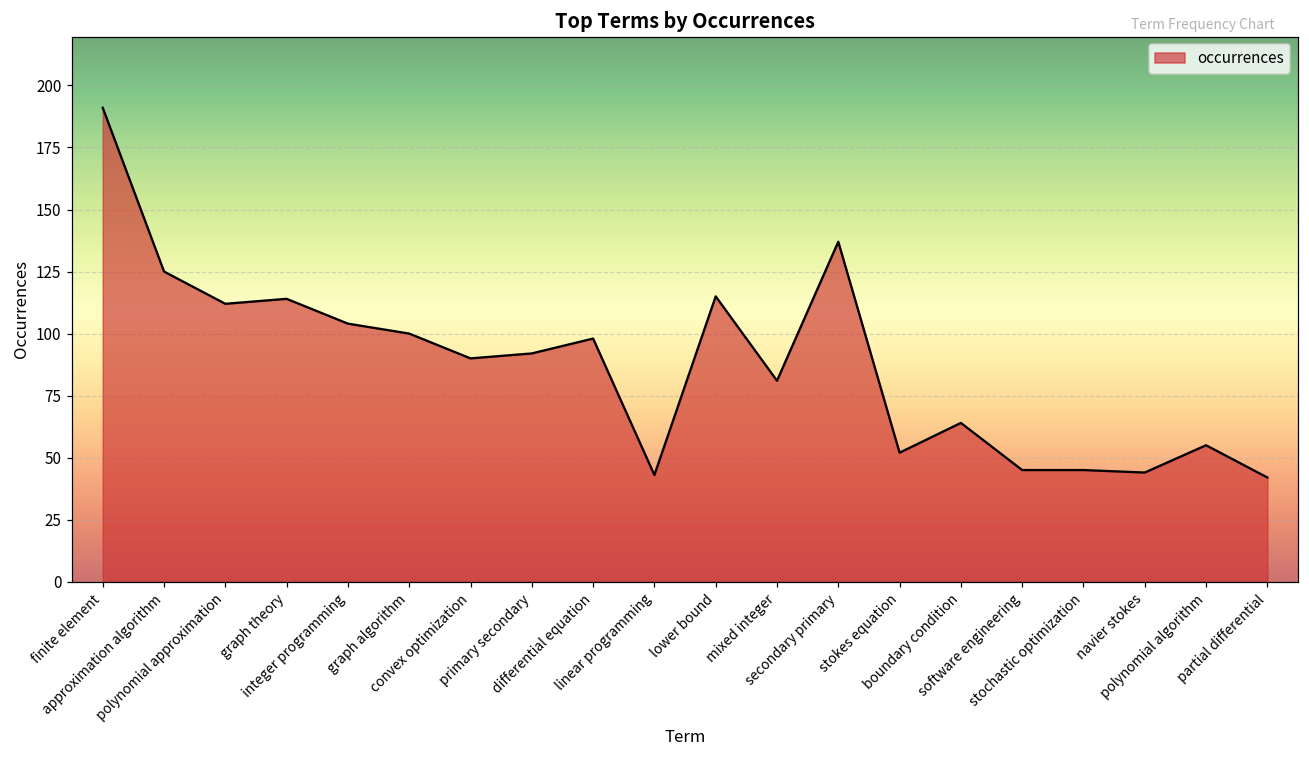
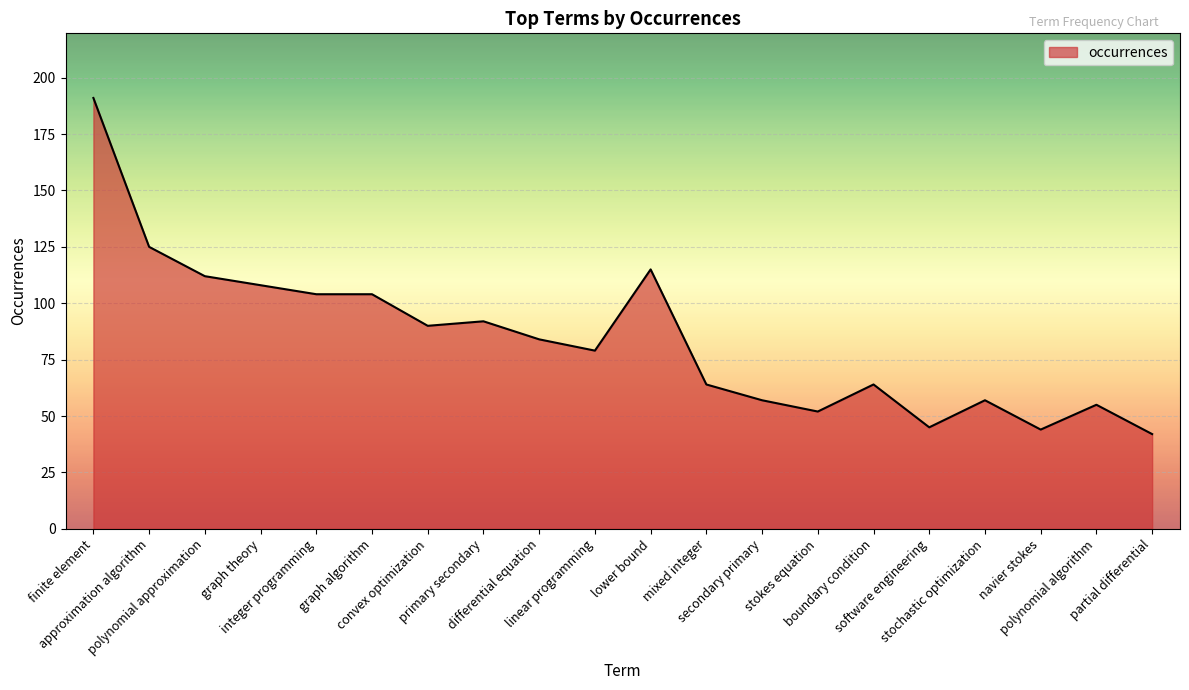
graph theory: 114 -> 108
graph algorithm: 100 -> 104
differential equation: 98 -> 84
linear programming: 43 -> 79
mixed integer: 81 -> 64
secondary primary: 137 -> 57
stochastic optimization: 45 -> 57
